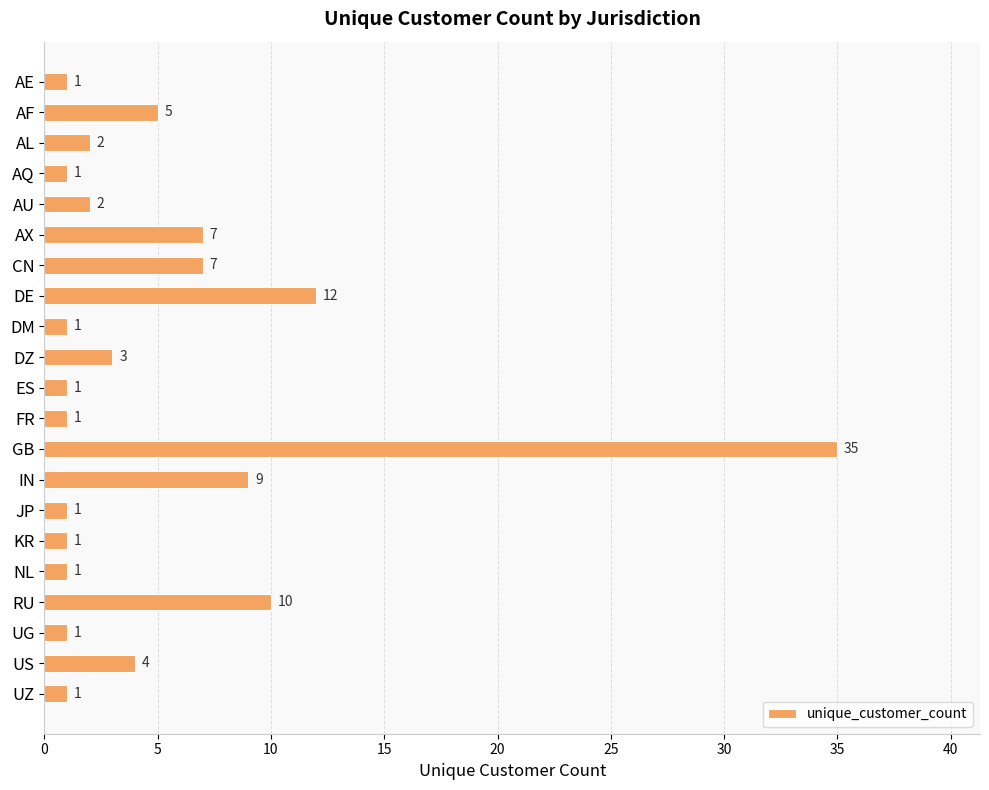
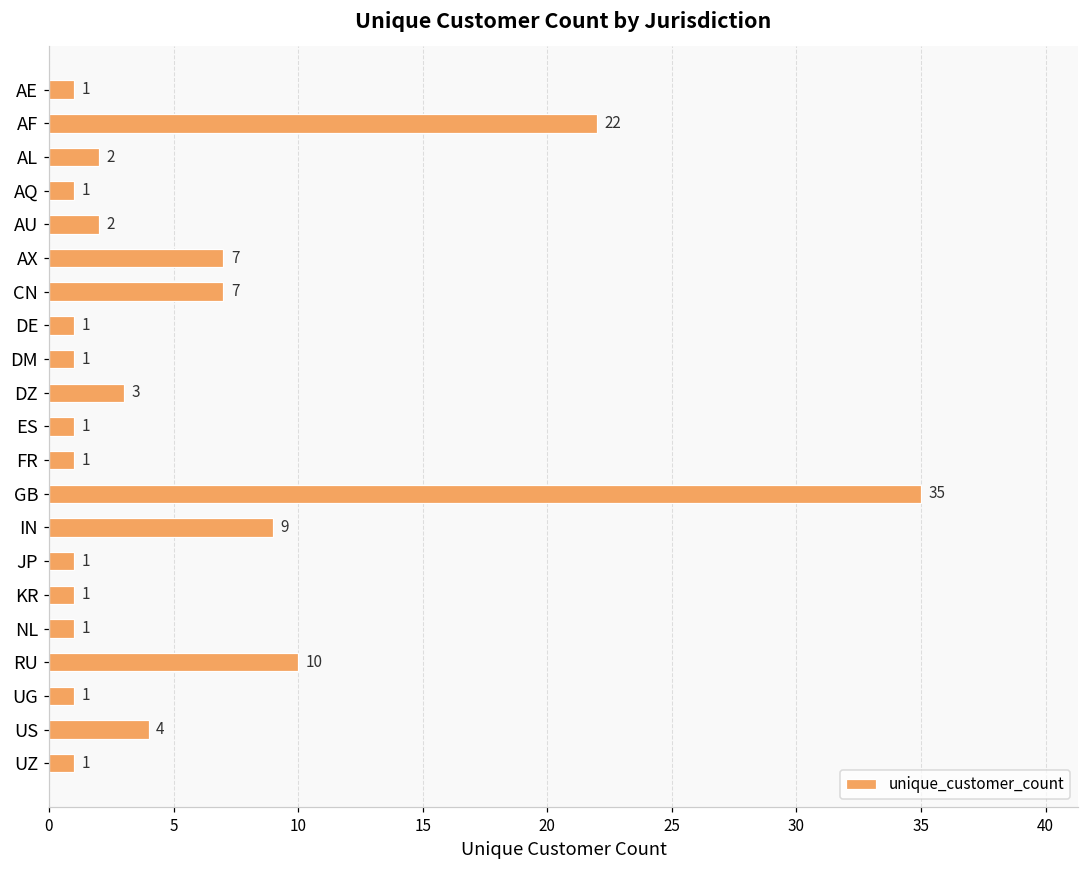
AF: 5 -> 22
DE: 12 -> 1
